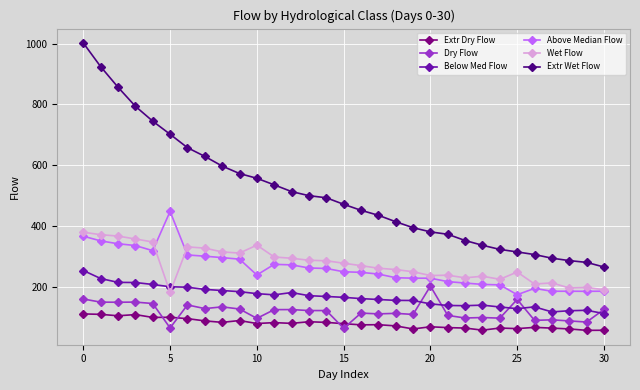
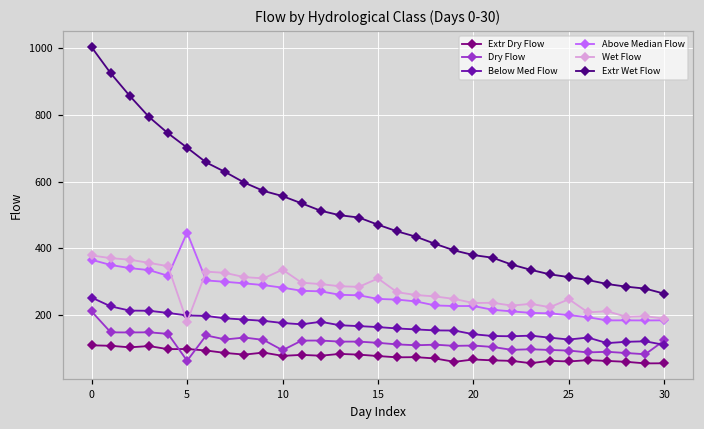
Dry Flow, 0: 160 -> 210
Above Median Flow, 10: 240 -> 280
Dry Flow, 15: 60 -> 120
Wet Flow, 15: 280 -> 310
Dry Flow, 20: 200 -> 110
Dry Flow, 25: 160 -> 90
Above Median Flow, 25: 170 -> 200
